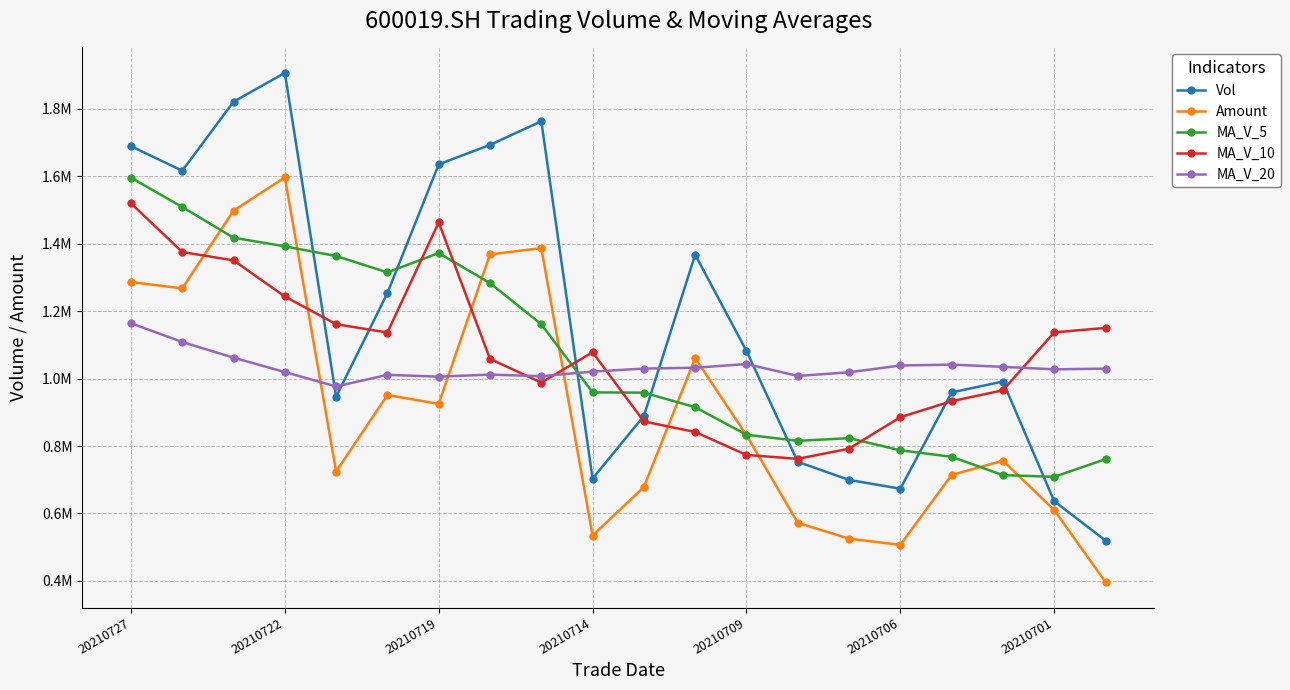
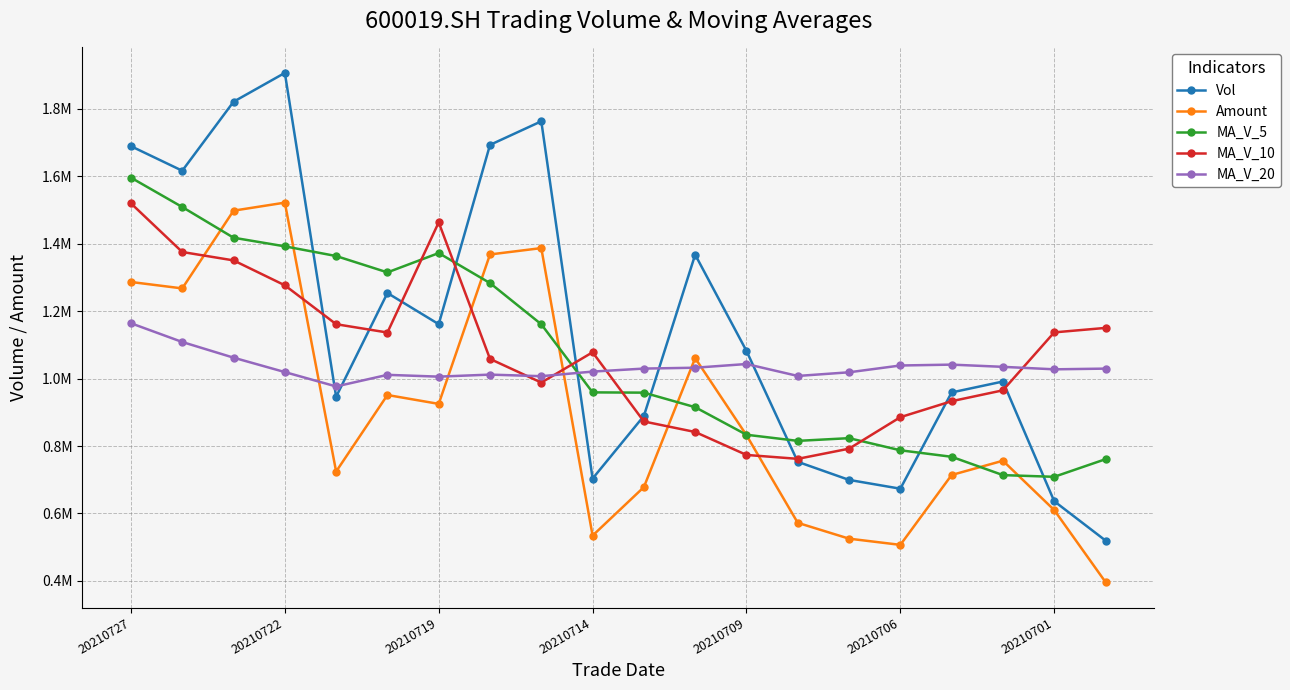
Amount, 20210722: 1600000 -> 1520000
MA_V_10, 20210722: 1240000 -> 1280000
Vol, 20210719: 1640000 -> 1160000
